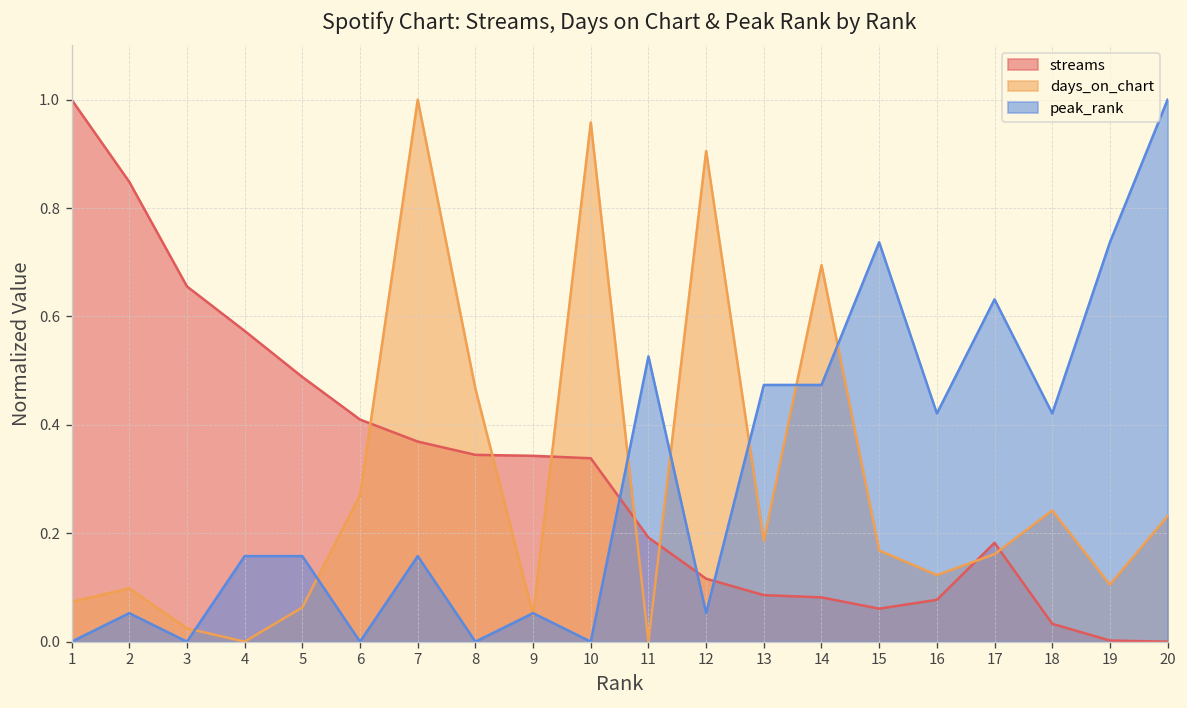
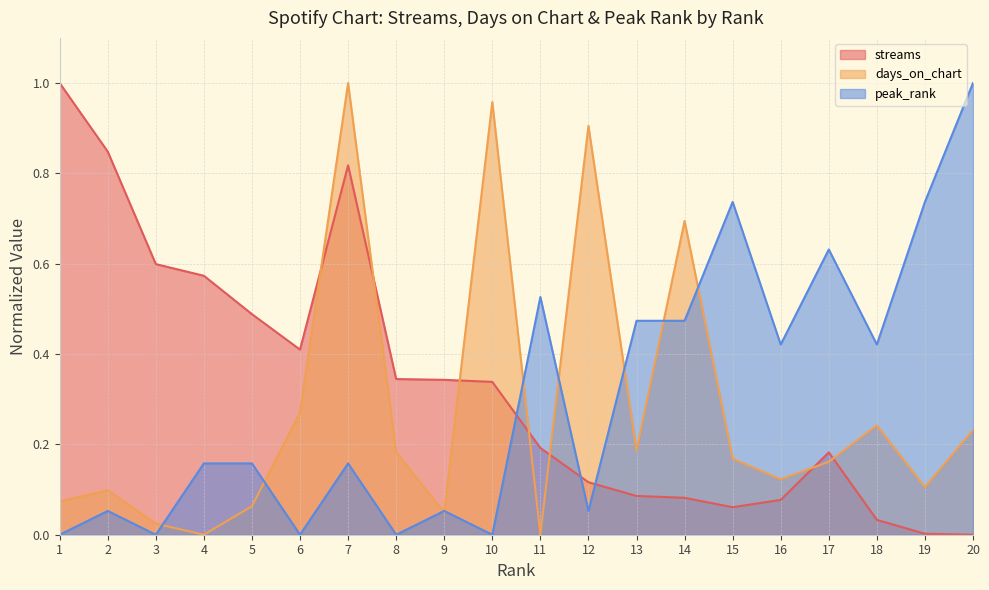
streams, 3: 0.66 -> 0.60
streams, 7: 0.37 -> 0.82
days_on_chart, 8: 0.47 -> 0.18
